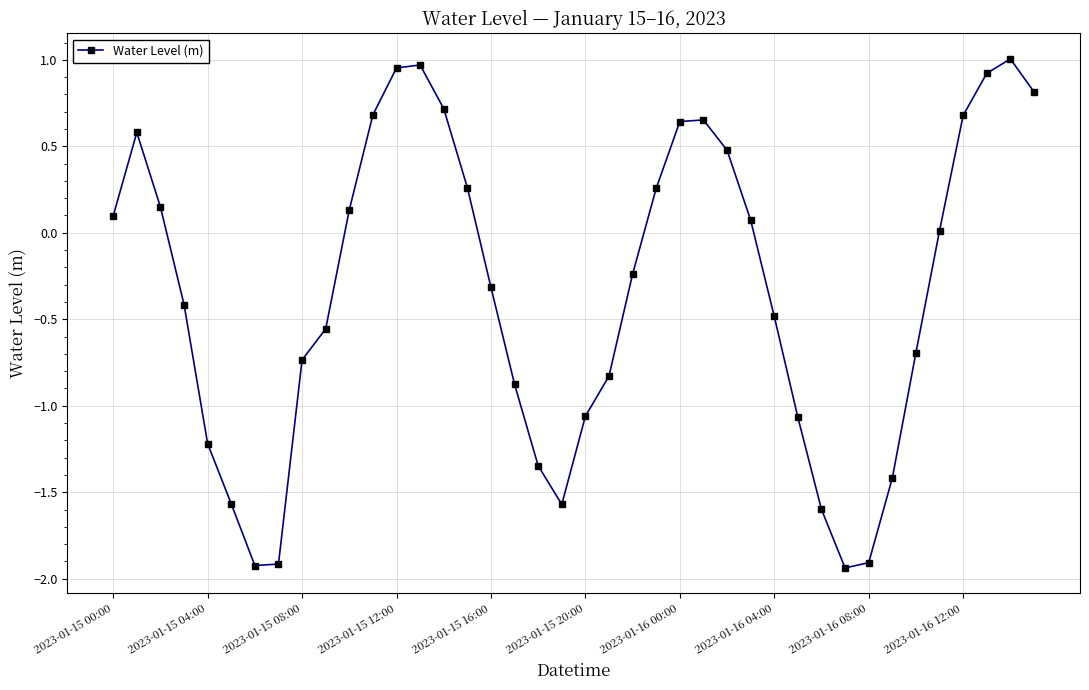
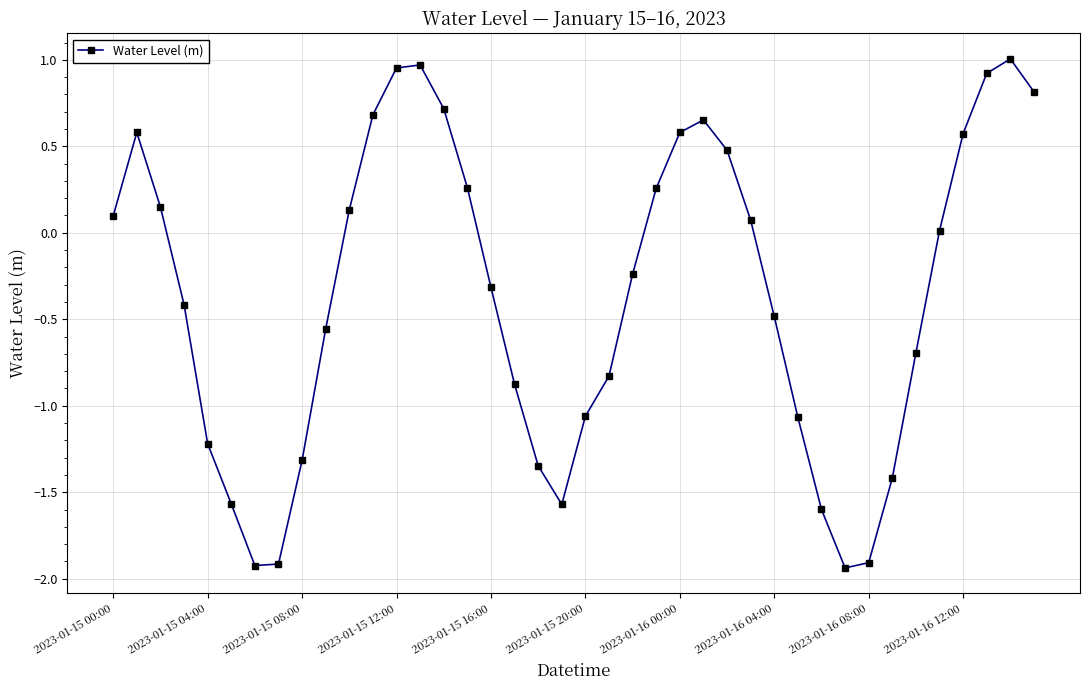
2023-01-15 08:00: -0.73 -> -1.32
2023-01-16 00:00: 0.64 -> 0.58
2023-01-16 12:00: 0.68 -> 0.57
